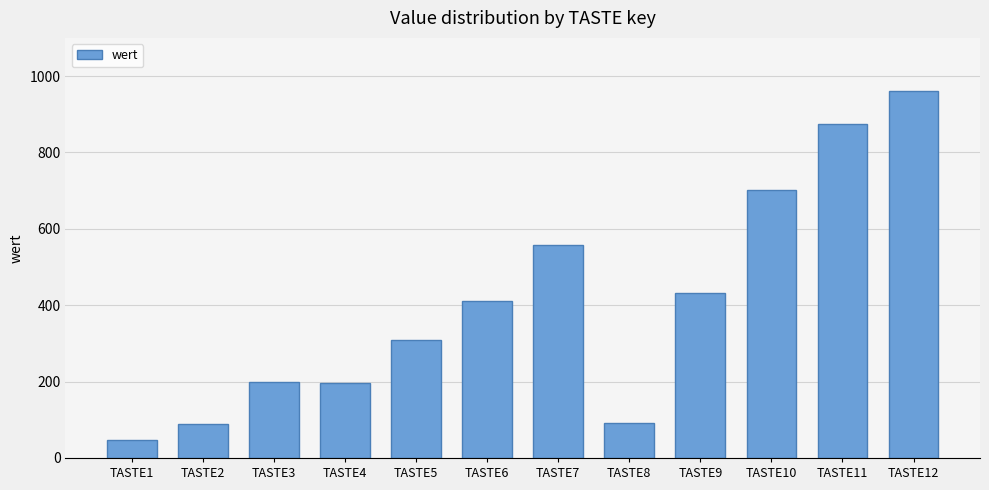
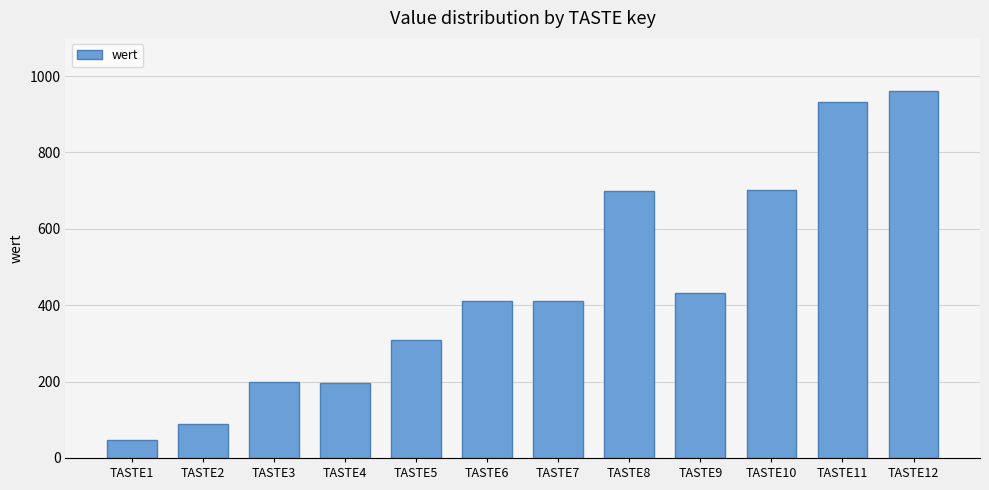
TASTE7: 560 -> 410
TASTE8: 90 -> 700
TASTE11: 880 -> 930
